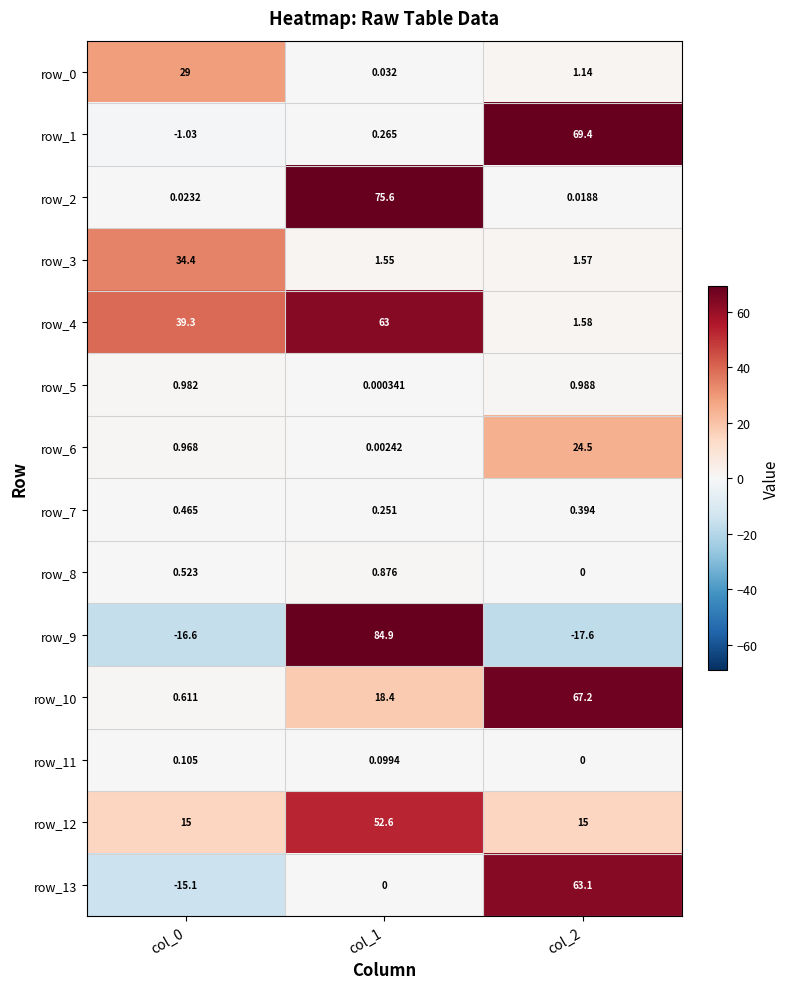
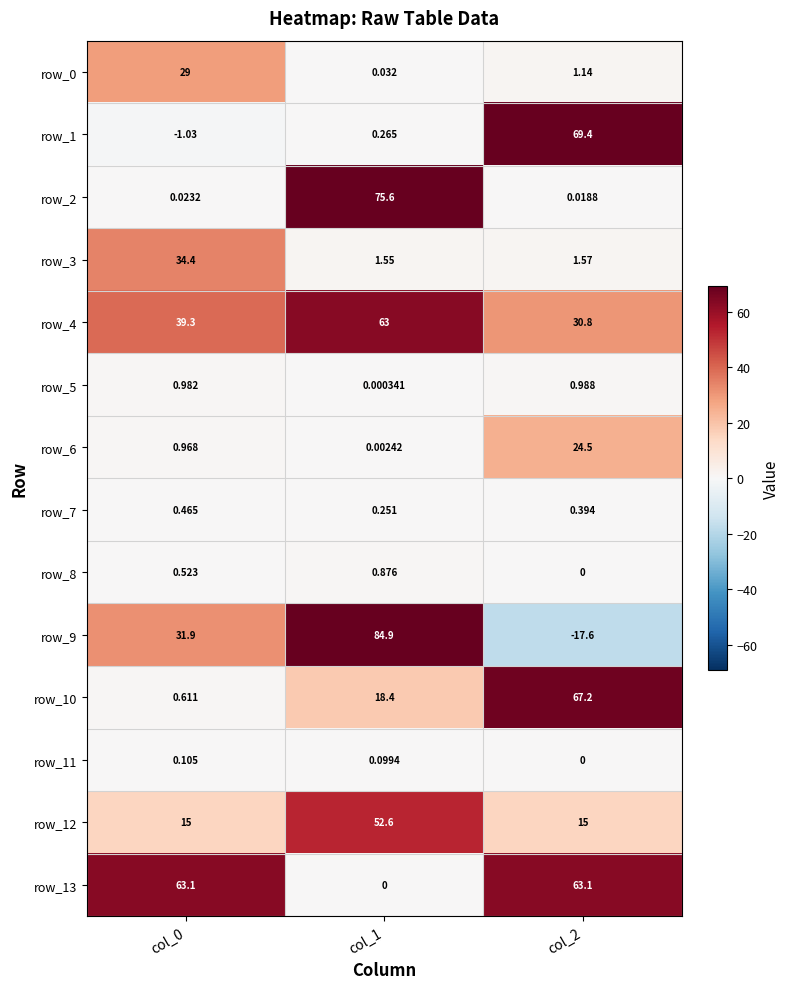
row_4, col_2: 1.58 -> 30.8
row_9, col_0: -16.6 -> 31.9
row_13, col_0: -15.1 -> 63.1
